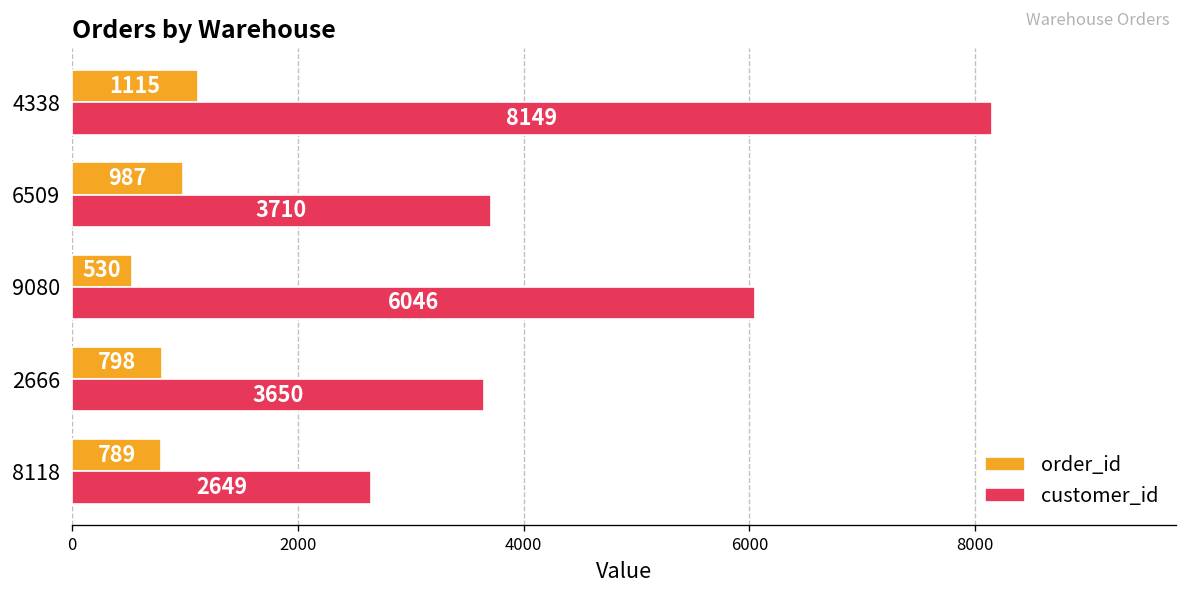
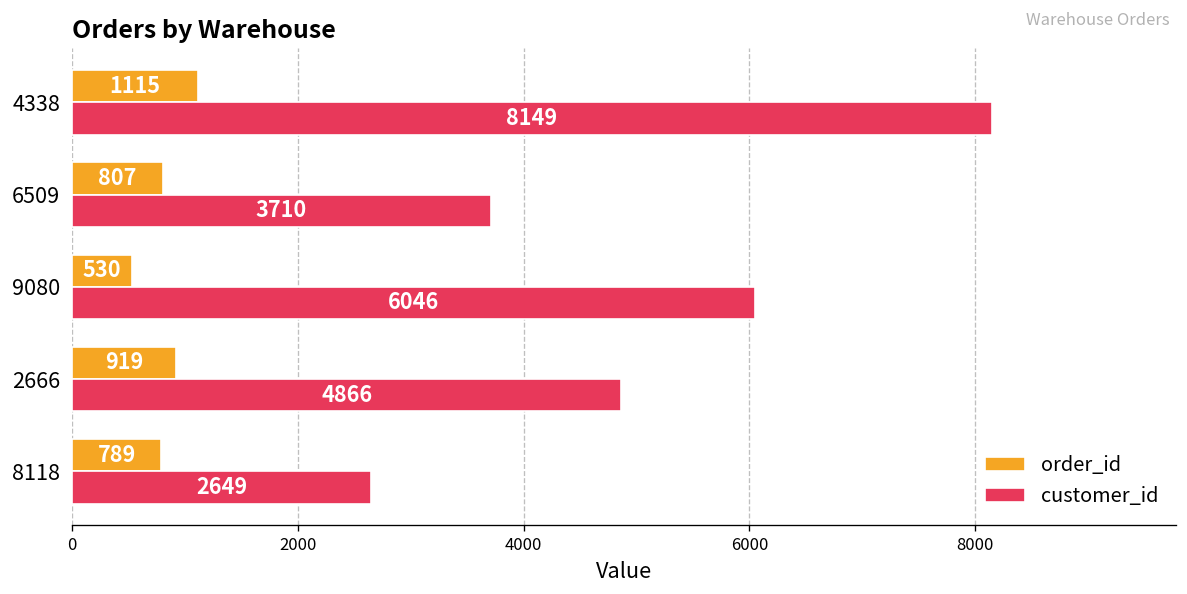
order_id, 6509: 987 -> 807
order_id, 2666: 798 -> 919
customer_id, 2666: 3650 -> 4866
